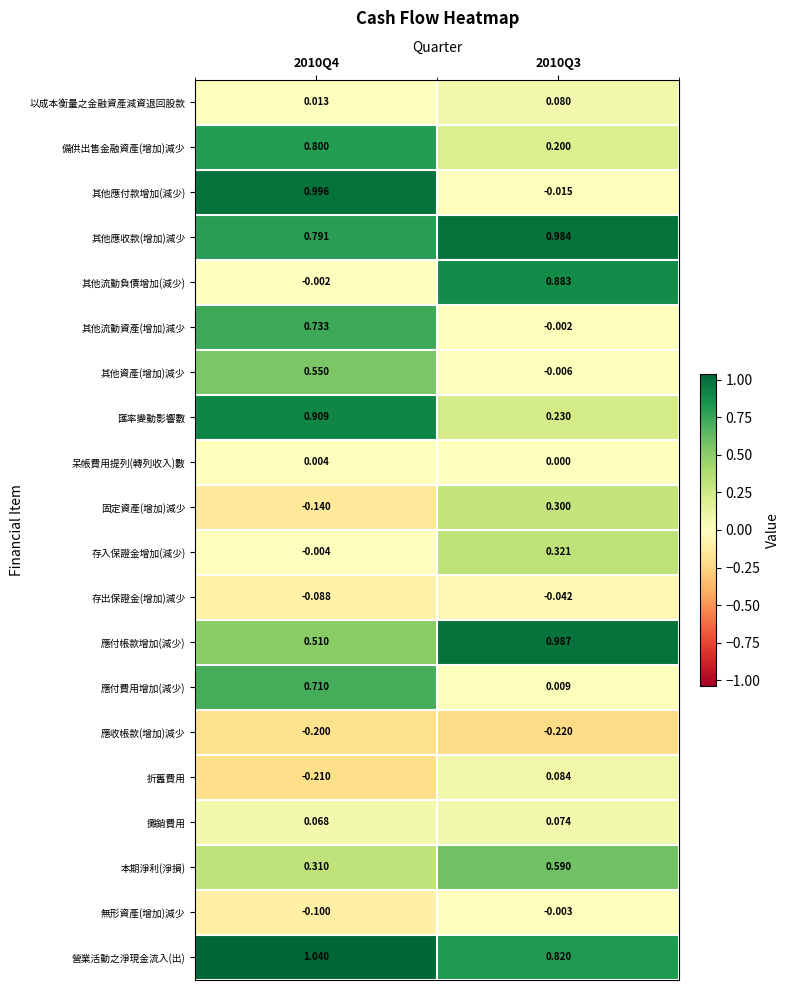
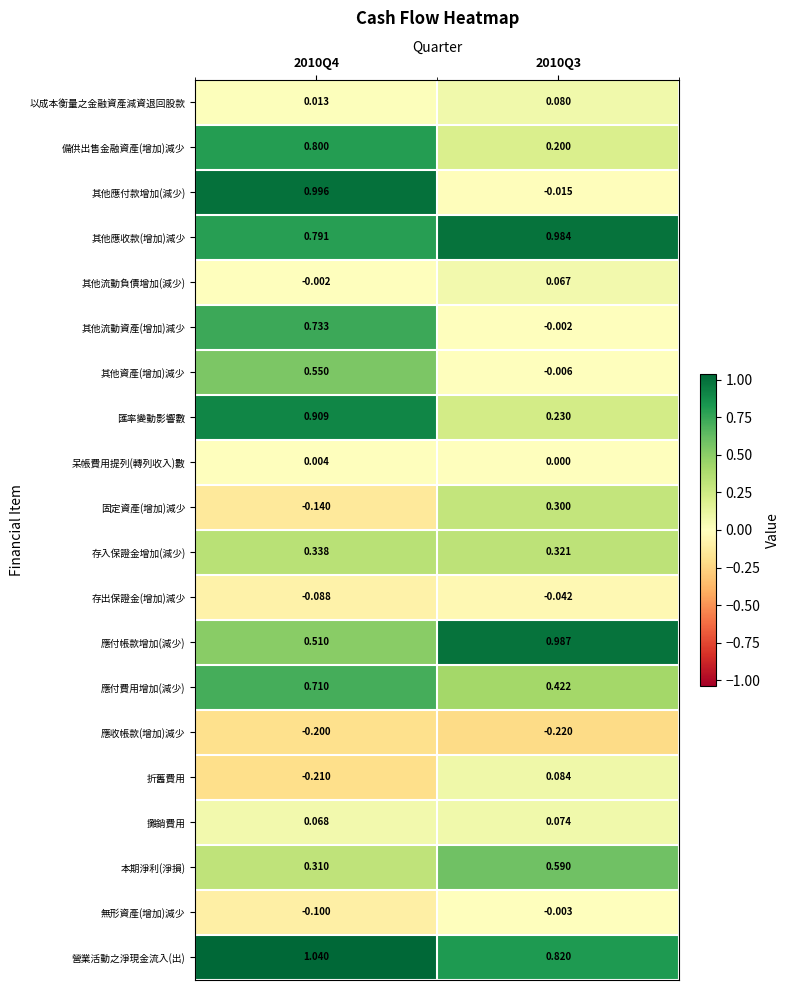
其他流動負債增加(減少), 2010Q3: 0.883 -> 0.067
存入保證金增加(減少), 2010Q4: -0.004 -> 0.338
應付費用增加(減少), 2010Q3: 0.009 -> 0.422
